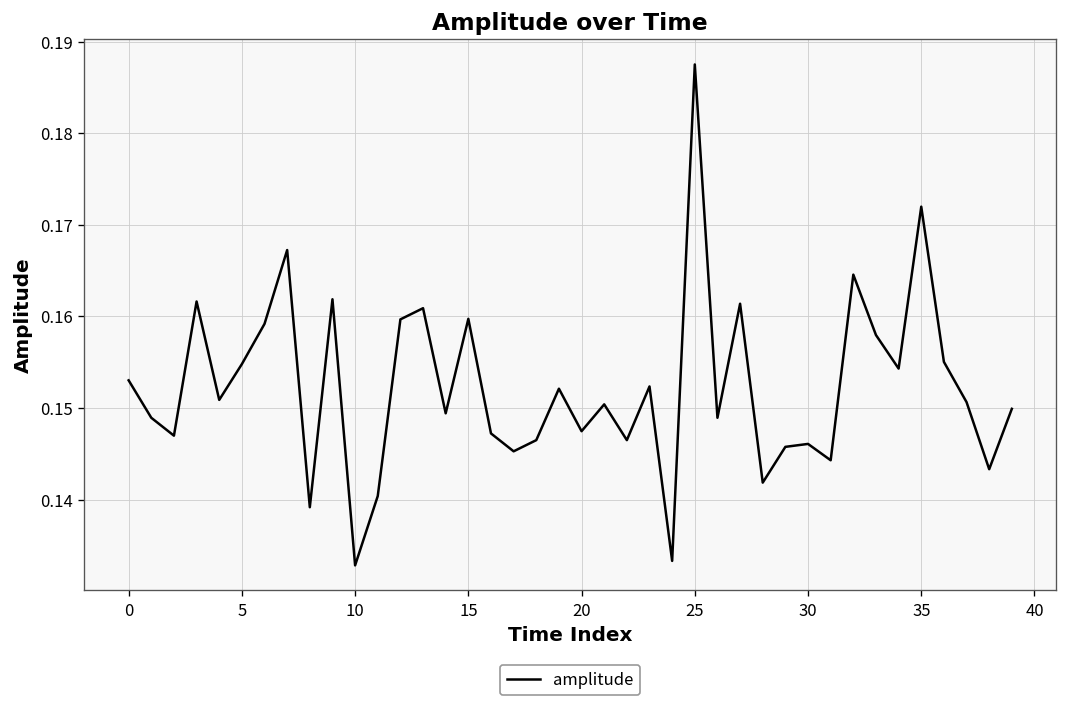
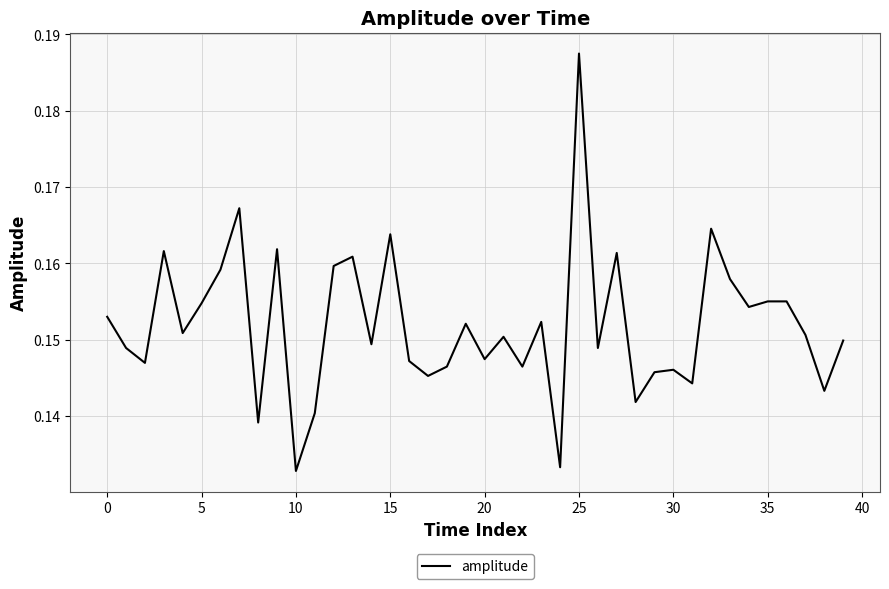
15: 0.160 -> 0.164
35: 0.172 -> 0.155
